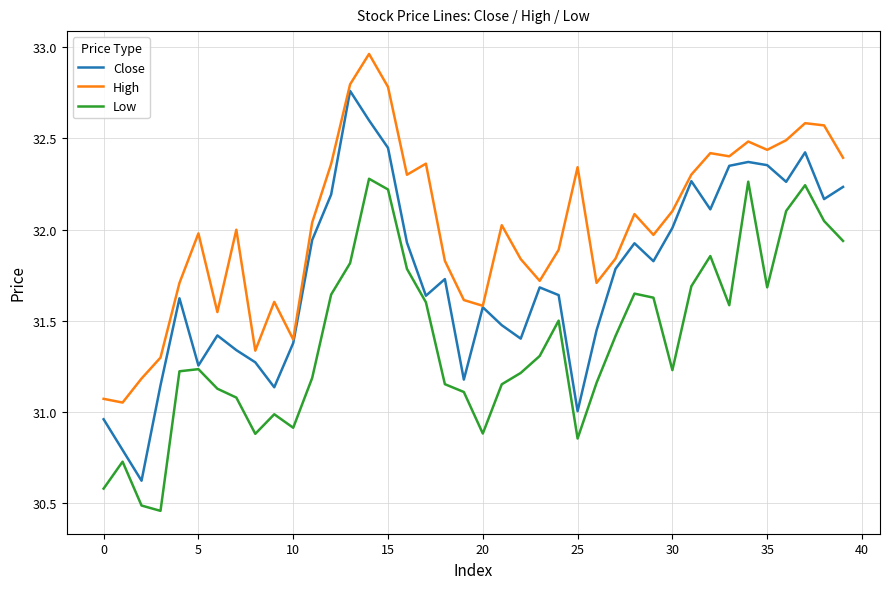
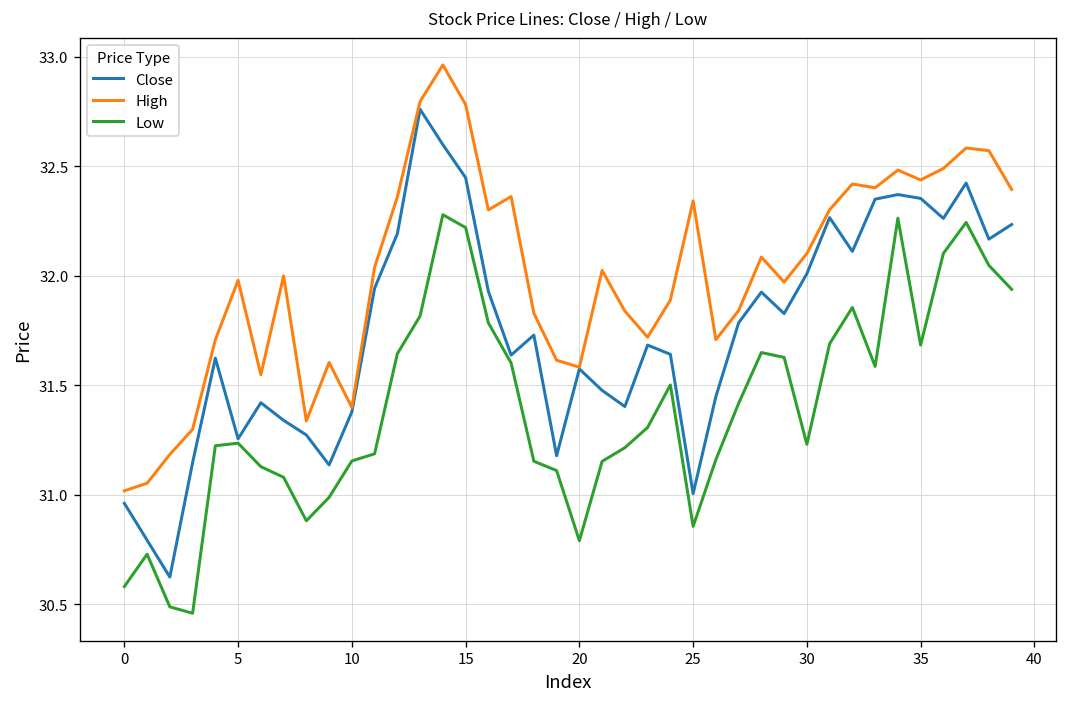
High, 0: 31.07 -> 31.02
Low, 10: 30.91 -> 31.15
Low, 20: 30.88 -> 30.79
